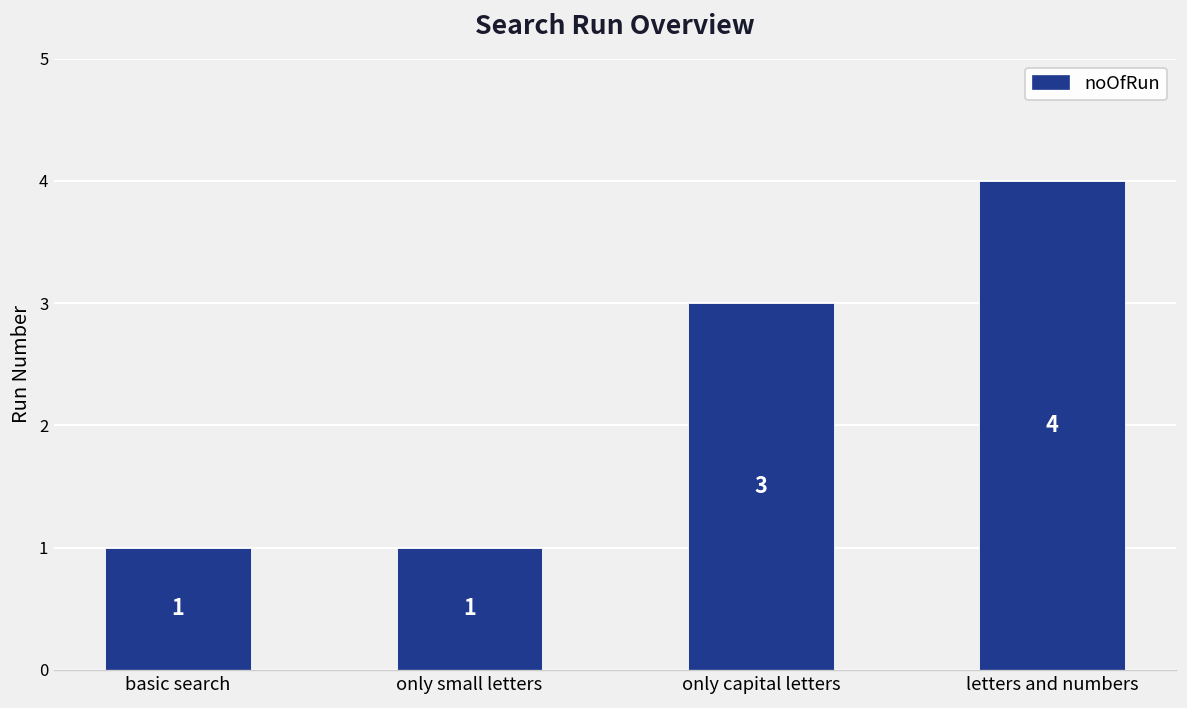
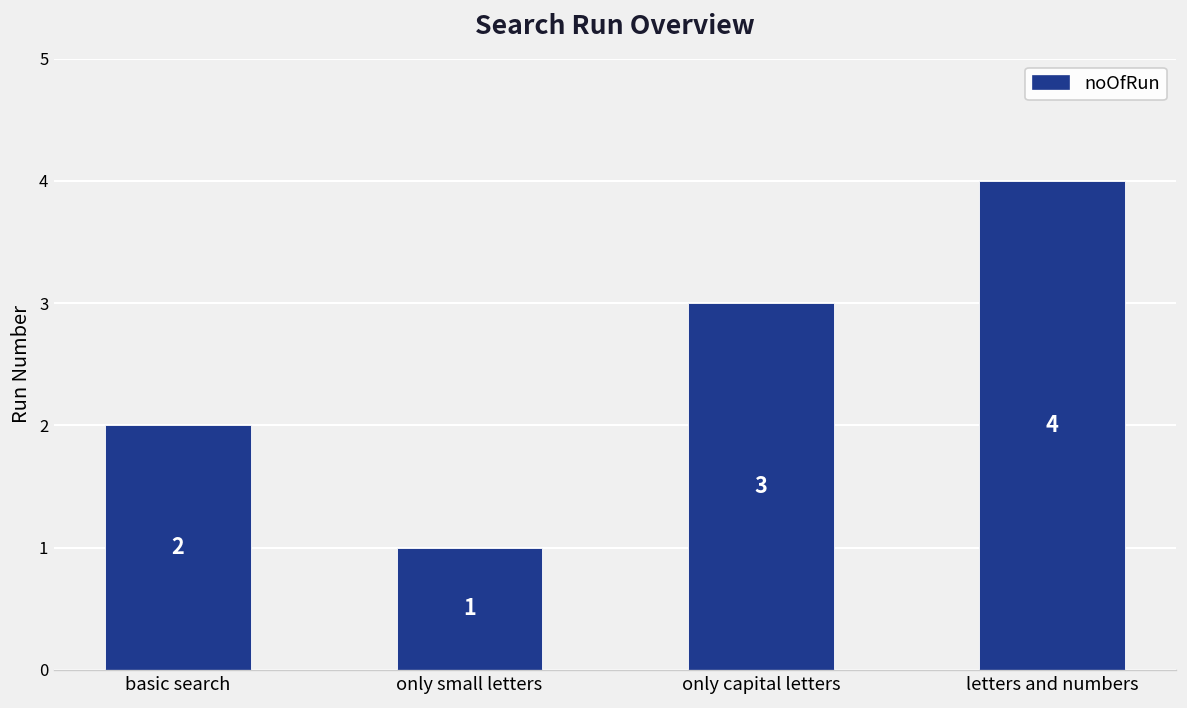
basic search: 1 -> 2
